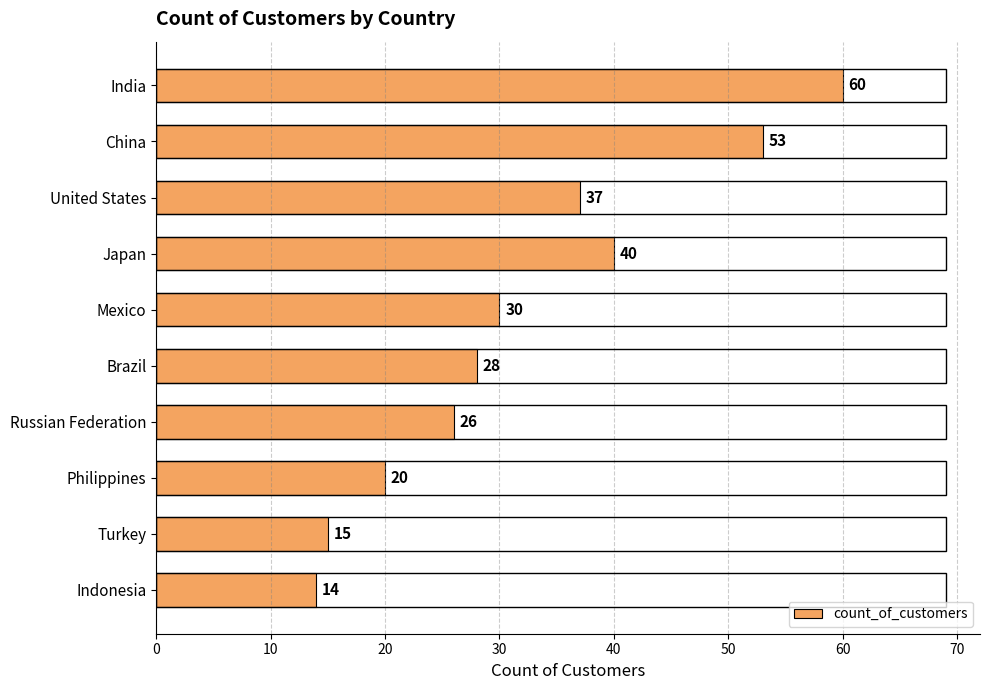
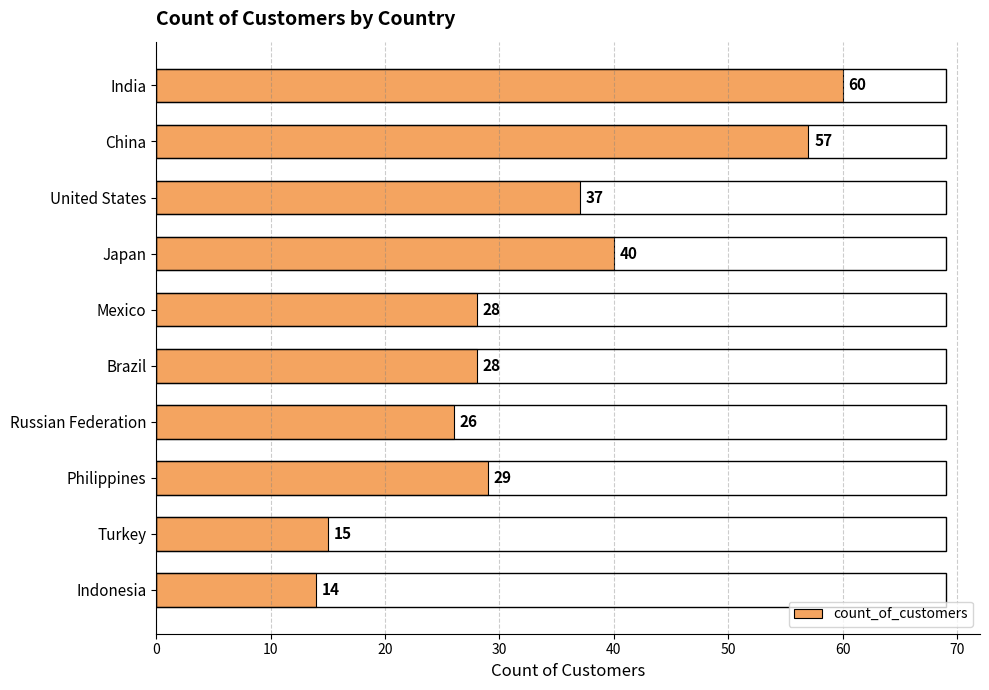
China: 53 -> 57
Mexico: 30 -> 28
Philippines: 20 -> 29
